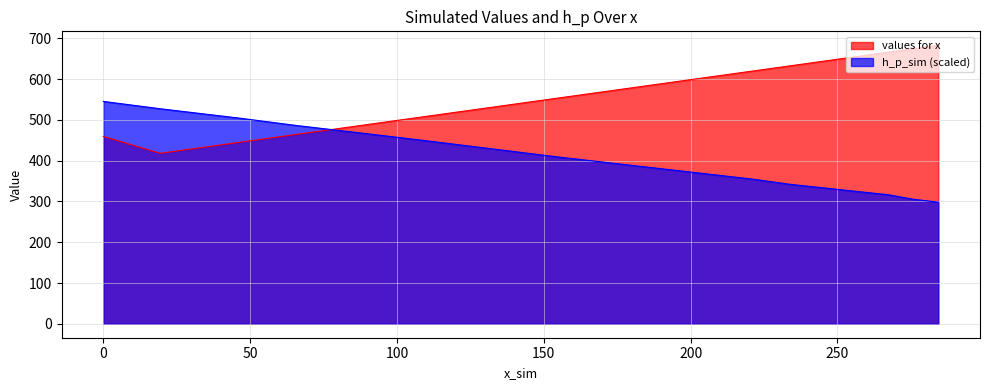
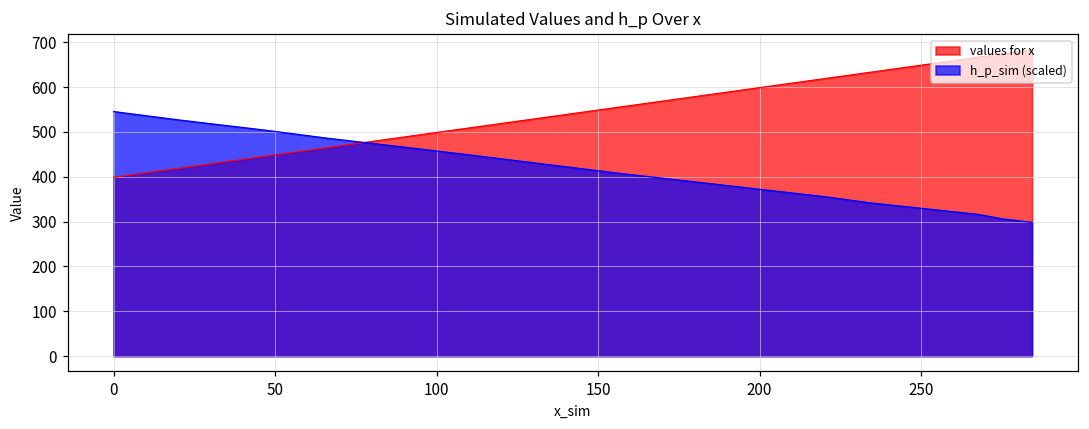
values for x, 0: 460 -> 400
